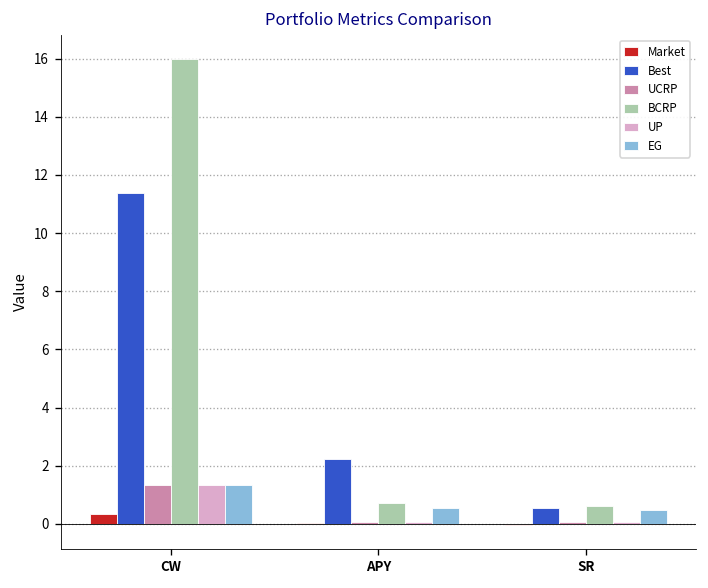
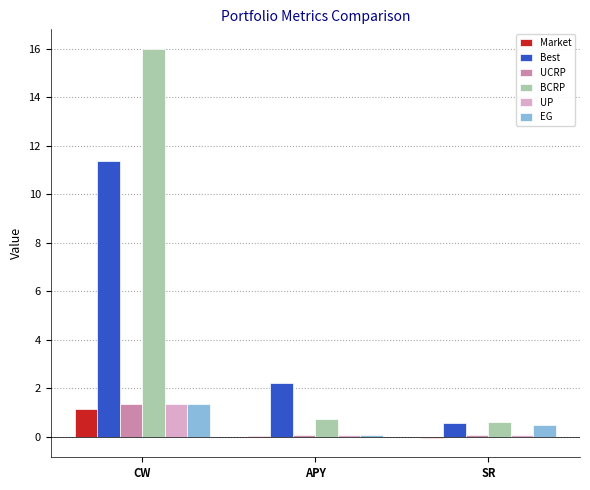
Market, CW: 0.3 -> 1.1
EG, APY: 0.5 -> 0.1
